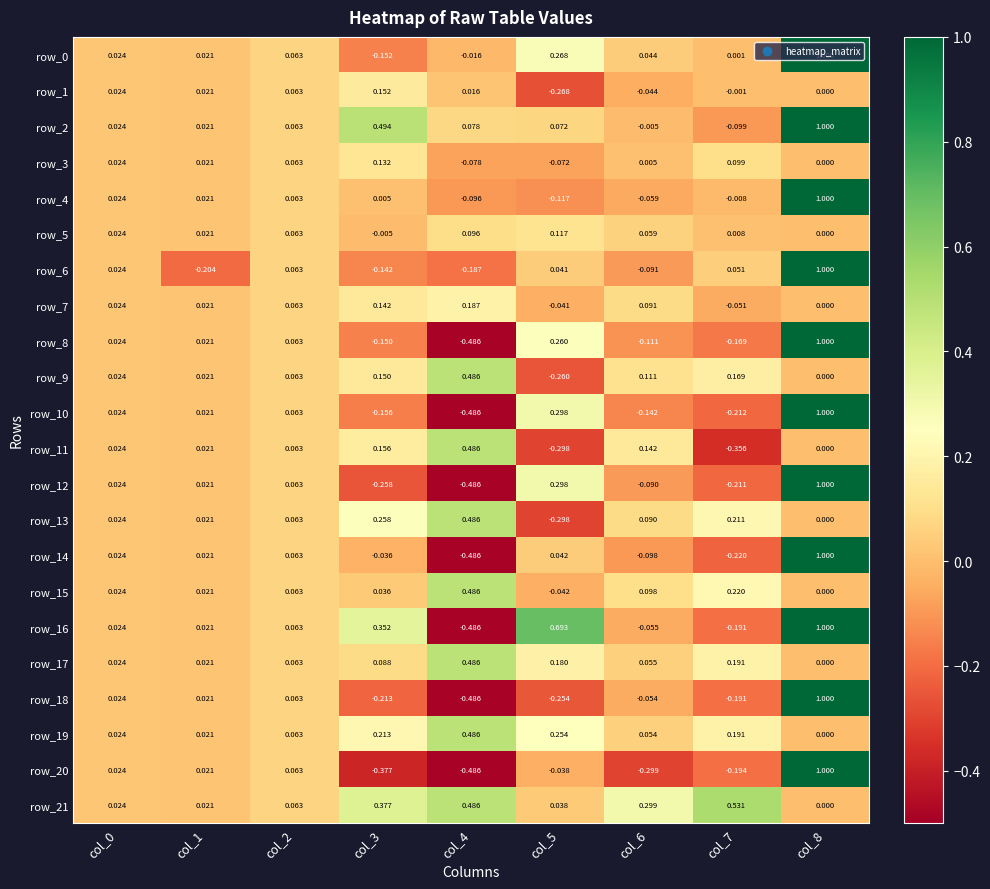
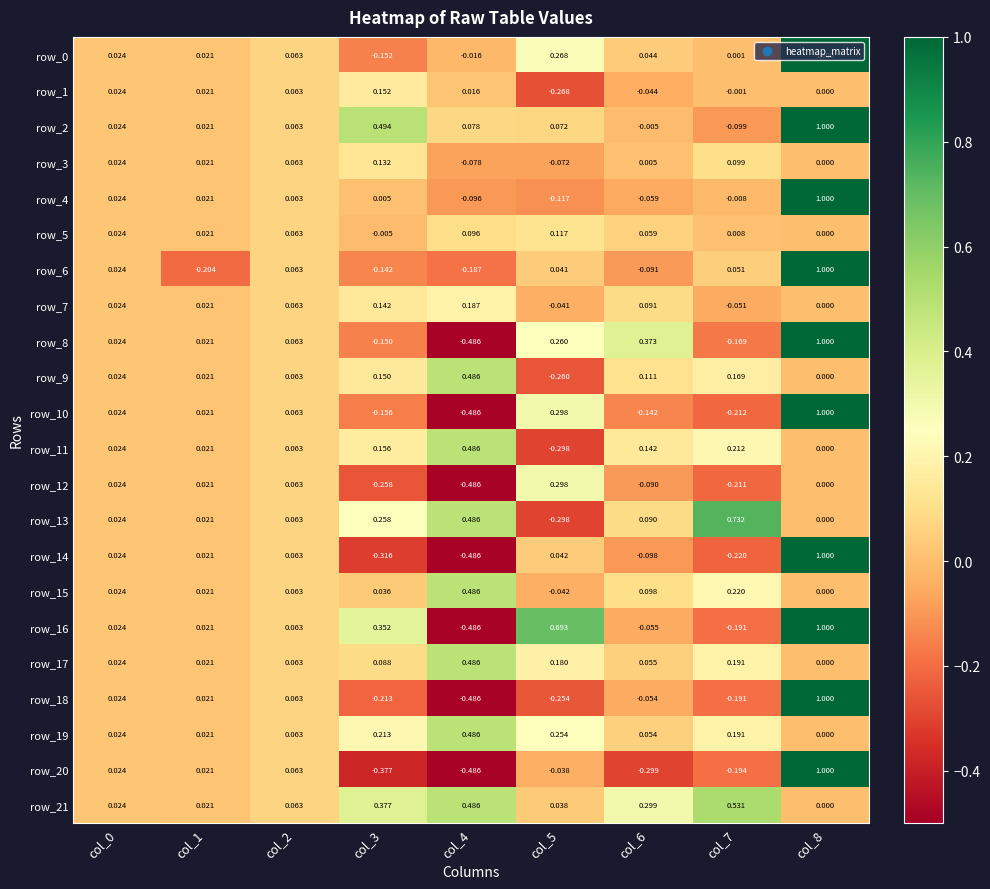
row_8, col_6: -0.111 -> 0.373
row_11, col_7: -0.356 -> 0.212
row_12, col_8: 1.000 -> 0.000
row_13, col_7: 0.211 -> 0.732
row_14, col_3: -0.036 -> -0.316
